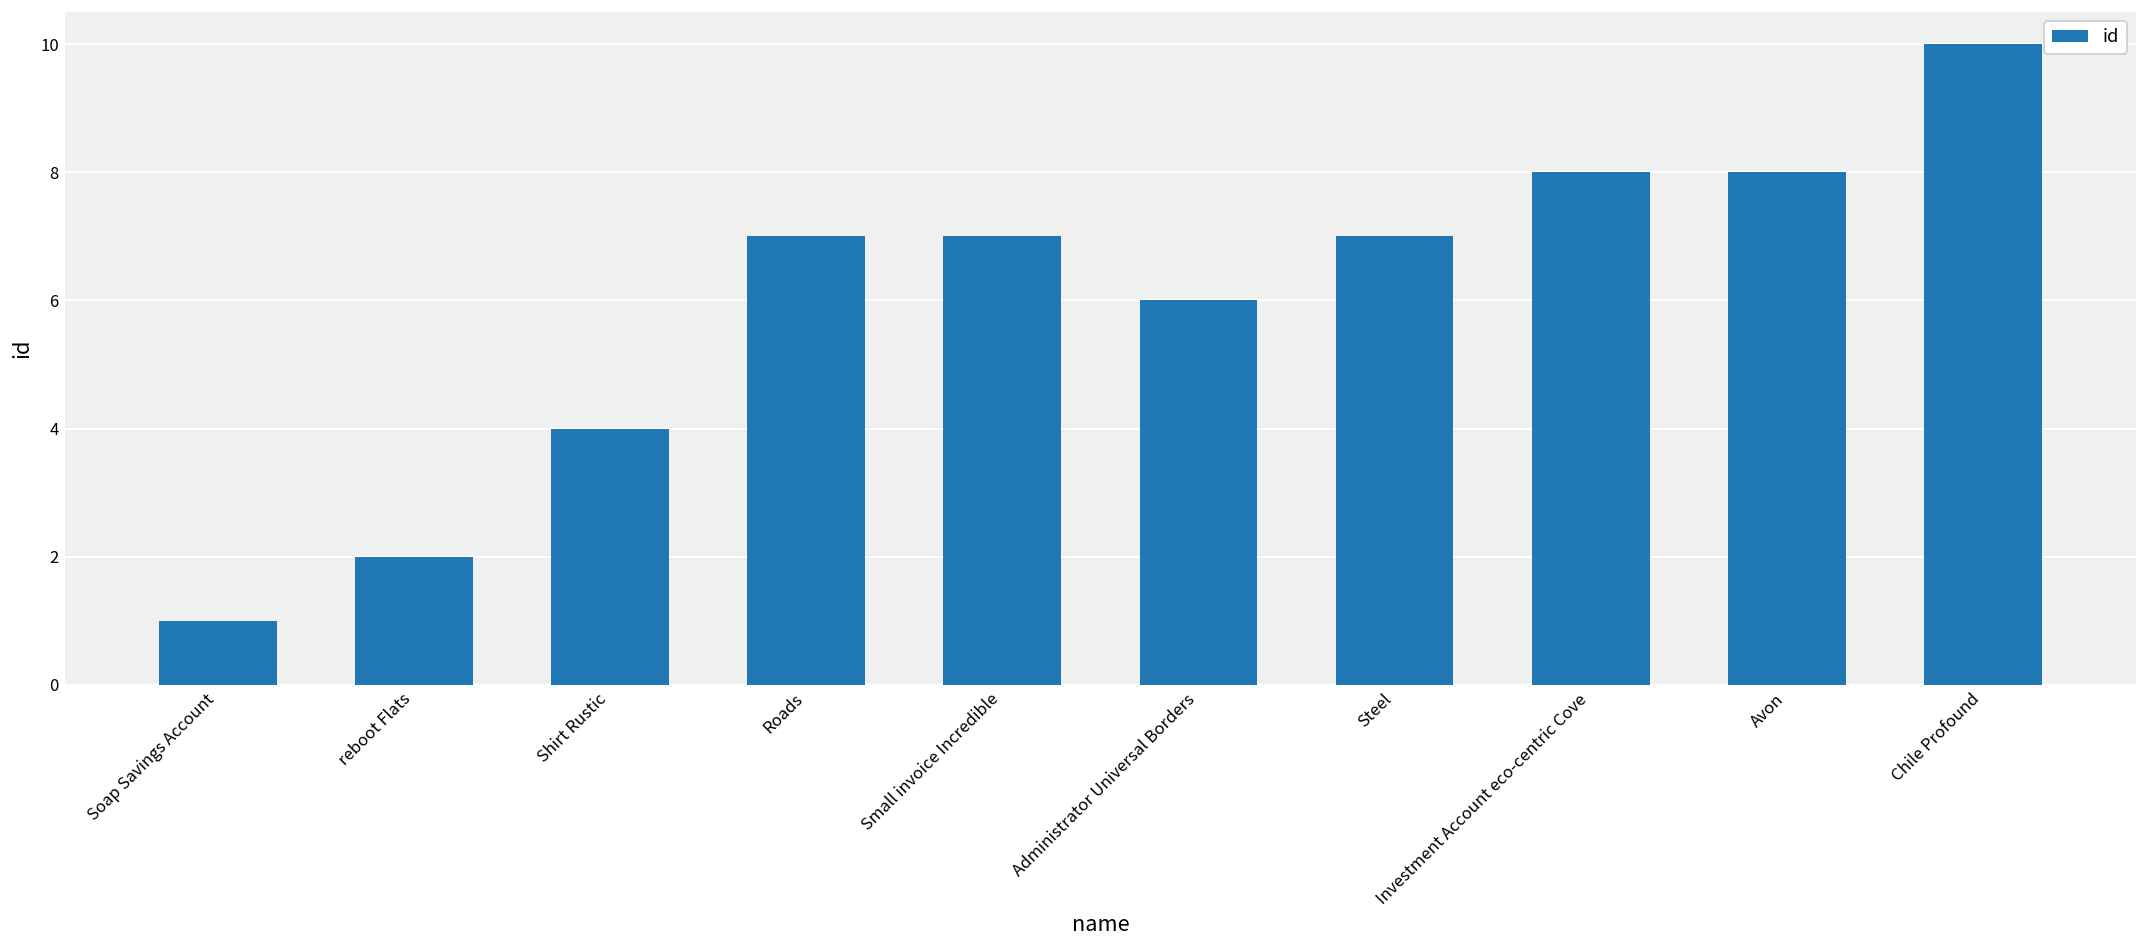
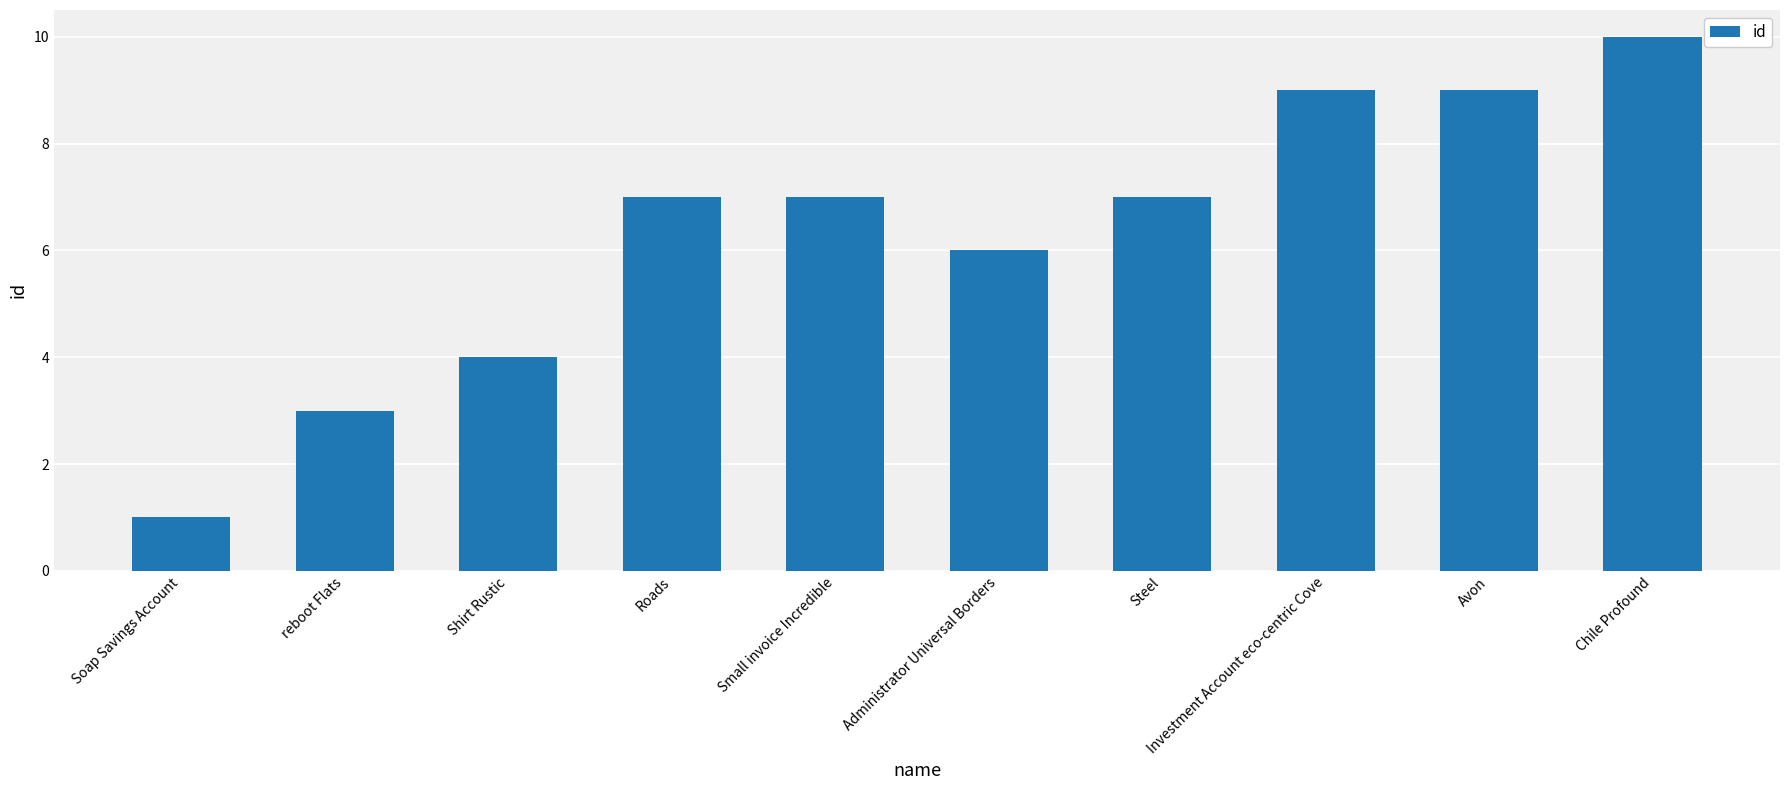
reboot Flats: 2 -> 3
Investment Account eco-centric Cove: 8 -> 9
Avon: 8 -> 9
